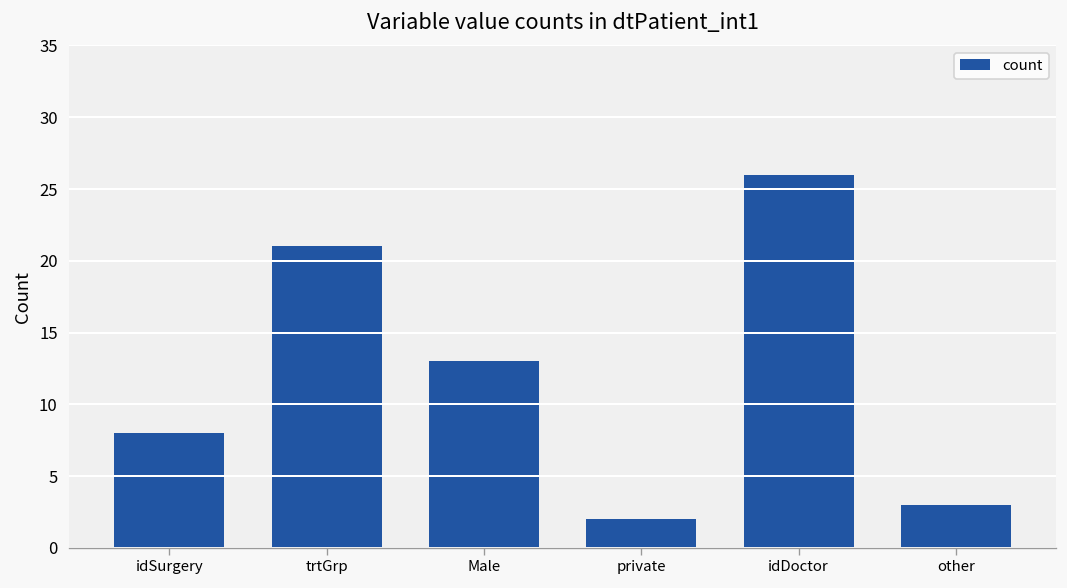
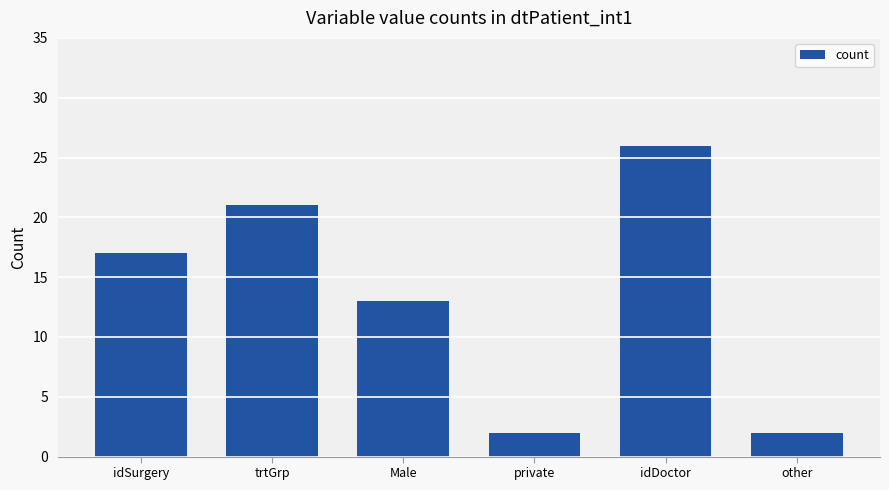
idSurgery: 8 -> 17
other: 3 -> 2
